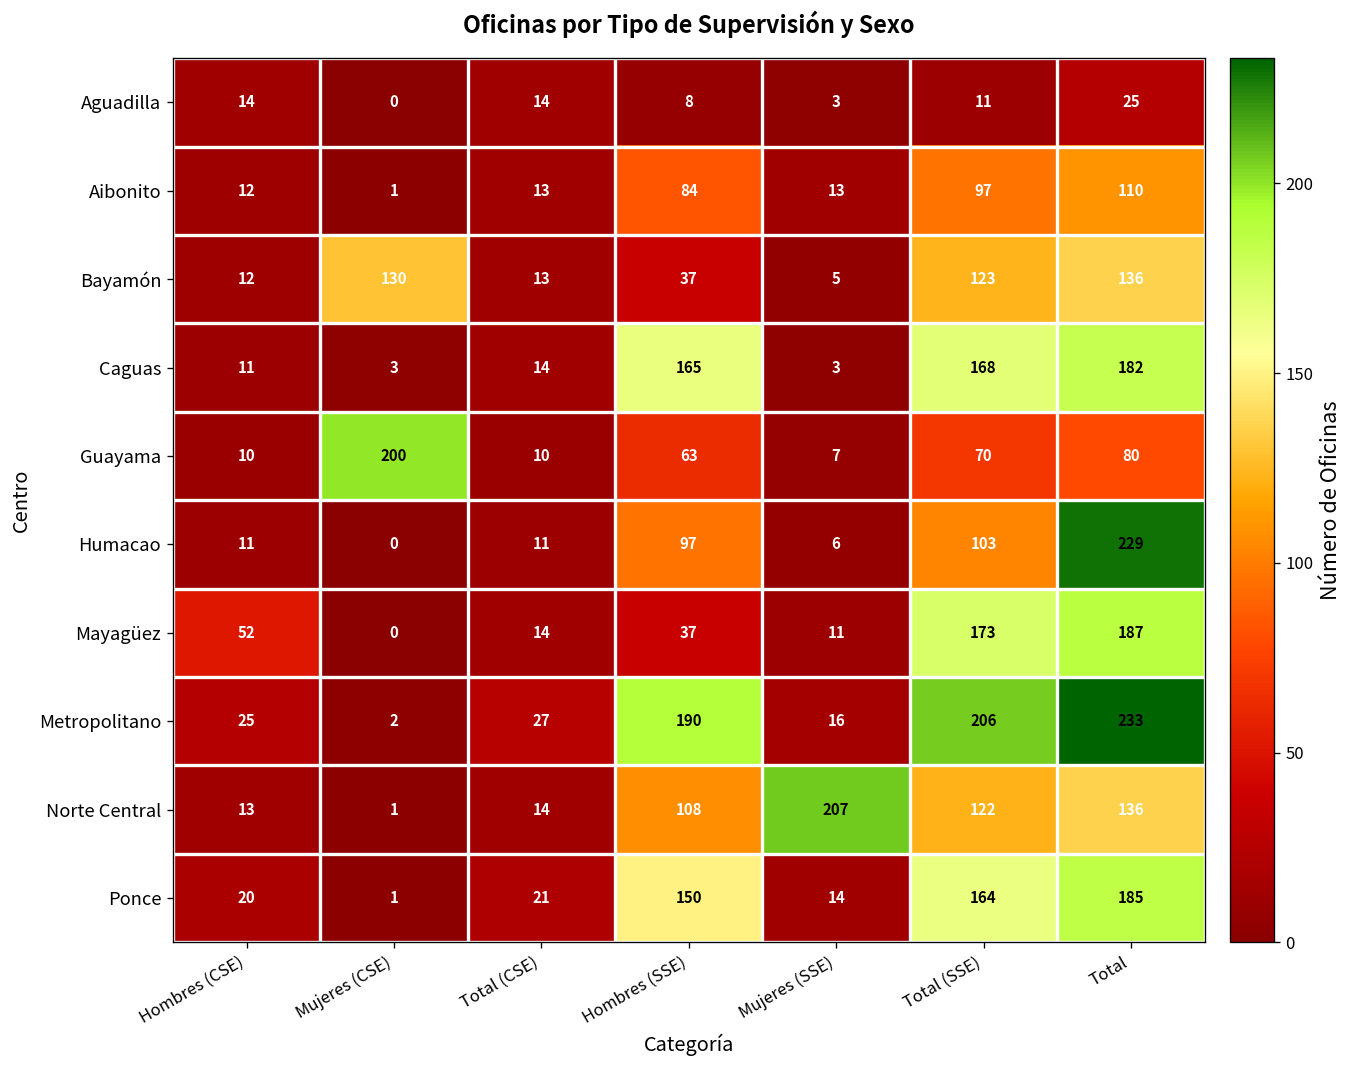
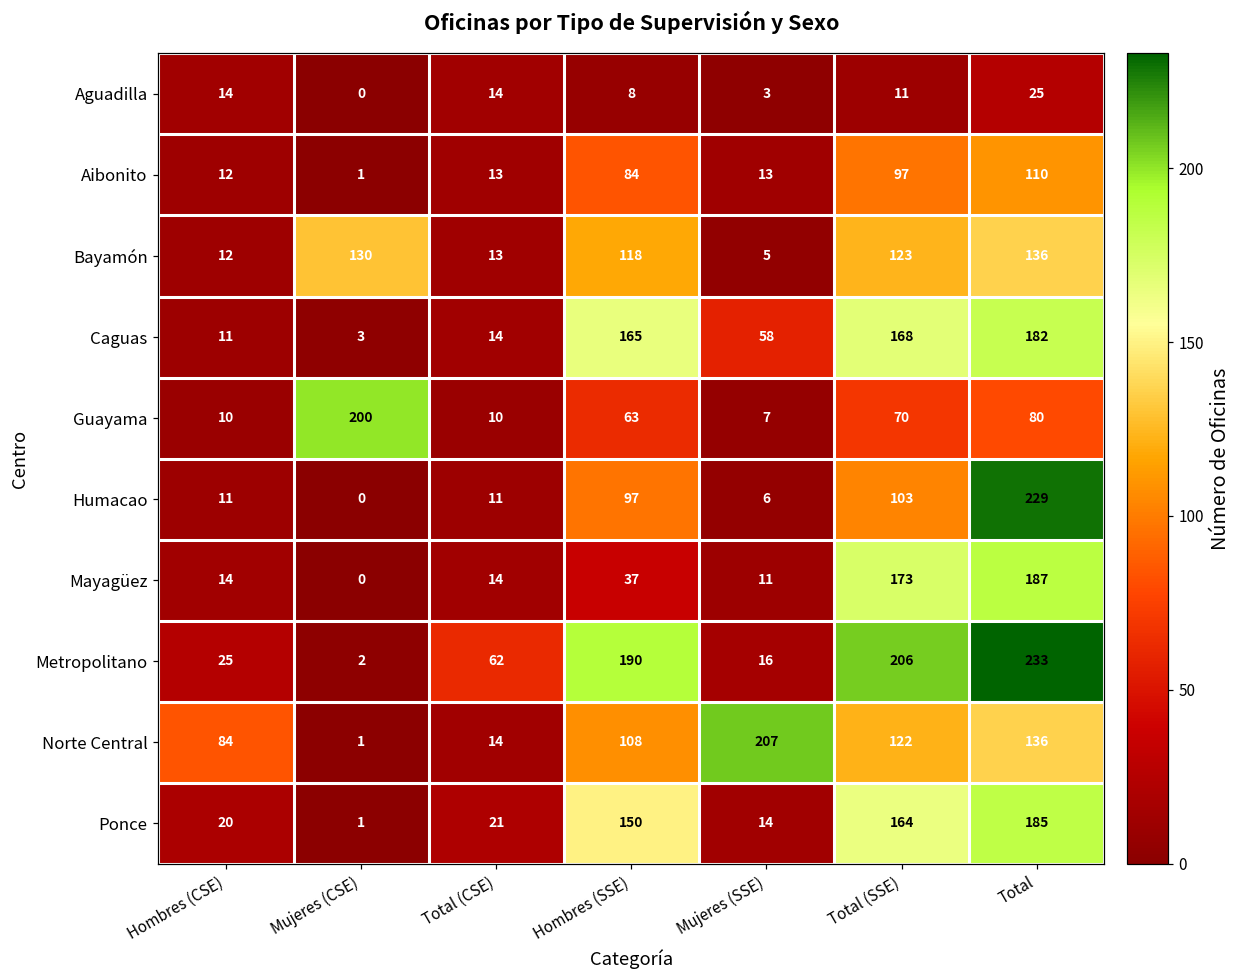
Bayamón, Hombres (SSE): 37 -> 118
Caguas, Mujeres (SSE): 3 -> 58
Mayagüez, Hombres (CSE): 52 -> 14
Metropolitano, Total (CSE): 27 -> 62
Norte Central, Hombres (CSE): 13 -> 84
